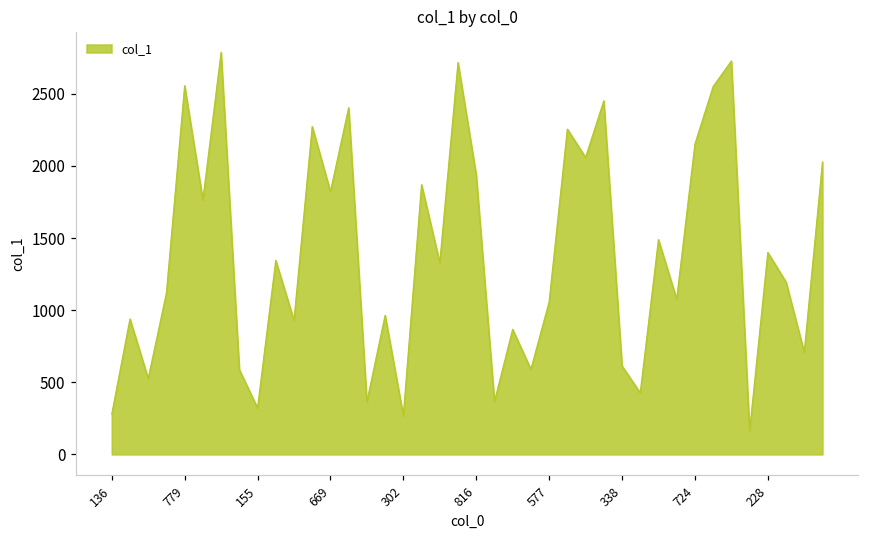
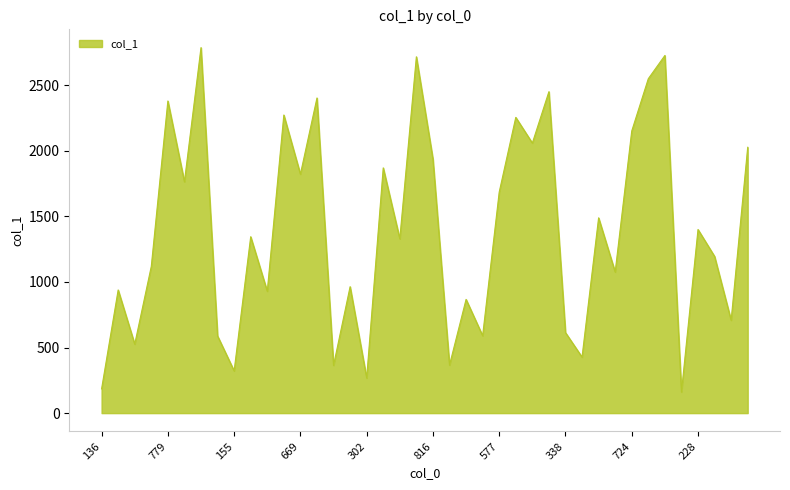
136: 280 -> 190
779: 2560 -> 2380
577: 1060 -> 1690
